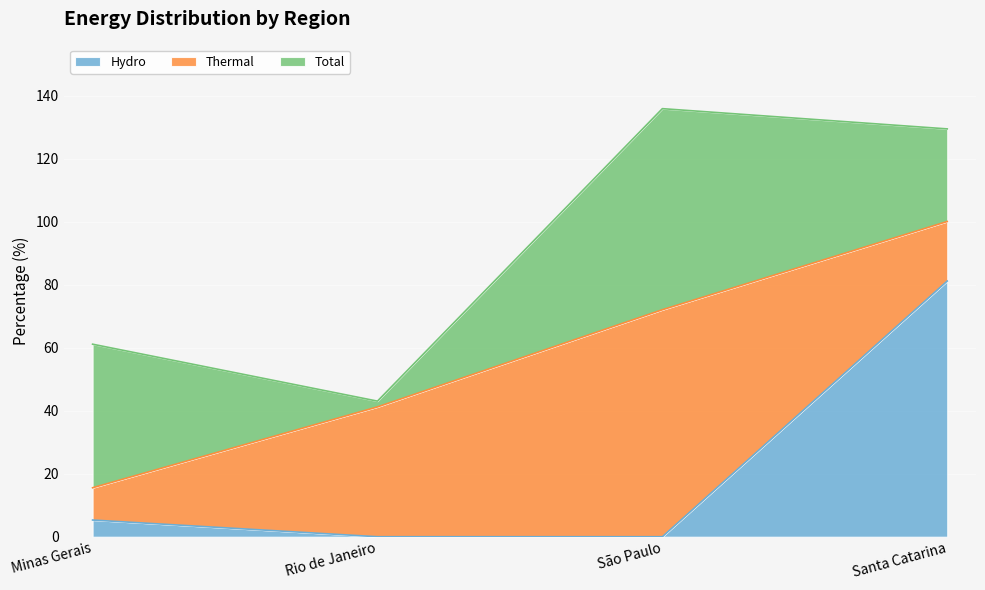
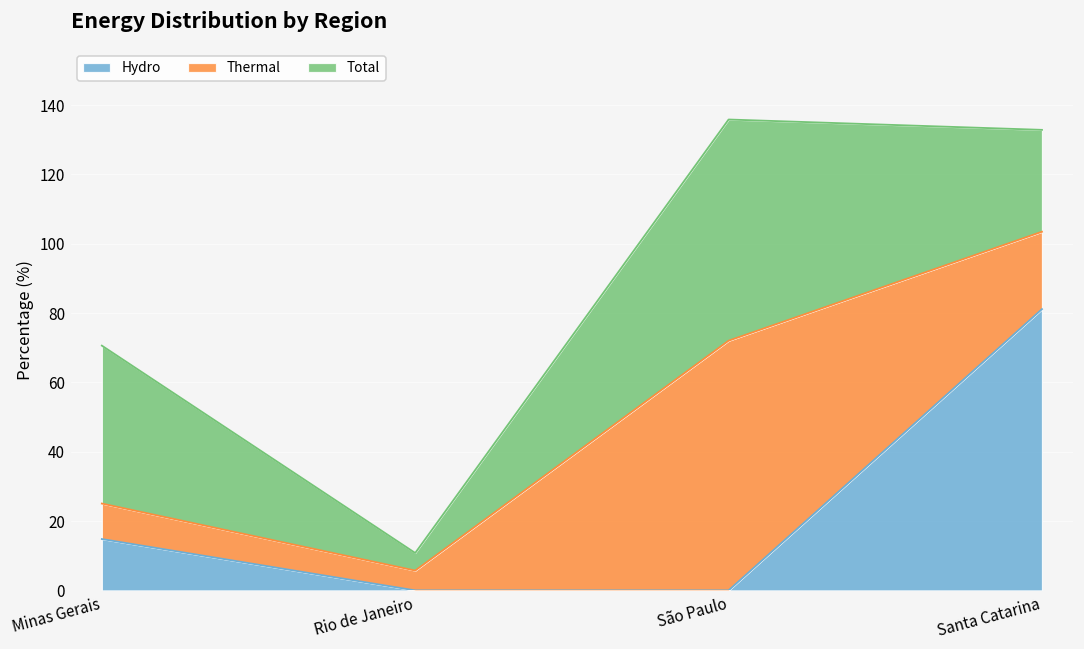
Hydro, Minas Gerais: 5 -> 15
Thermal, Rio de Janeiro: 41 -> 6
Total, Rio de Janeiro: 2 -> 5
Thermal, Santa Catarina: 19 -> 22
